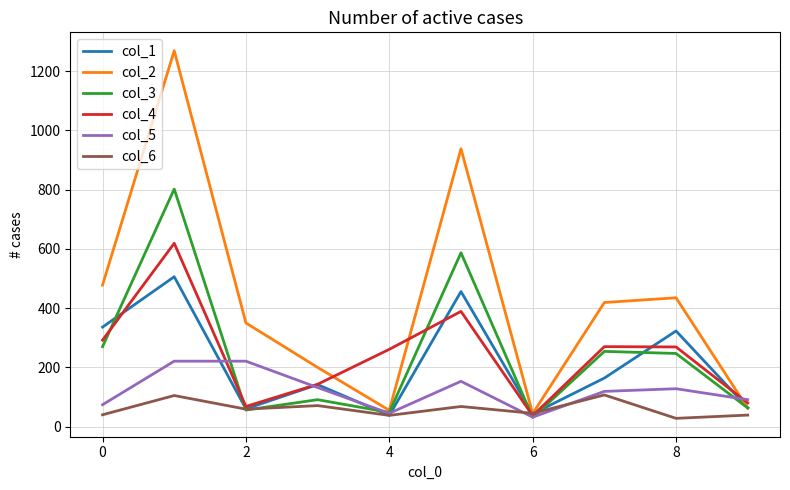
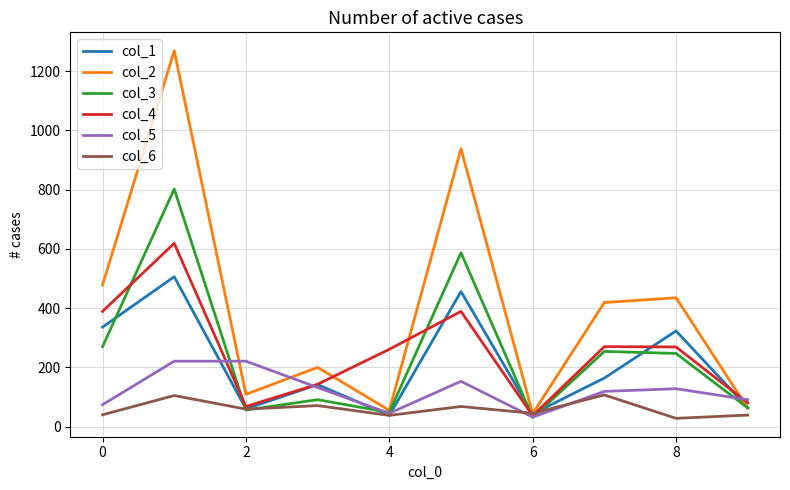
col_4, 0: 290 -> 390
col_2, 2: 350 -> 110
